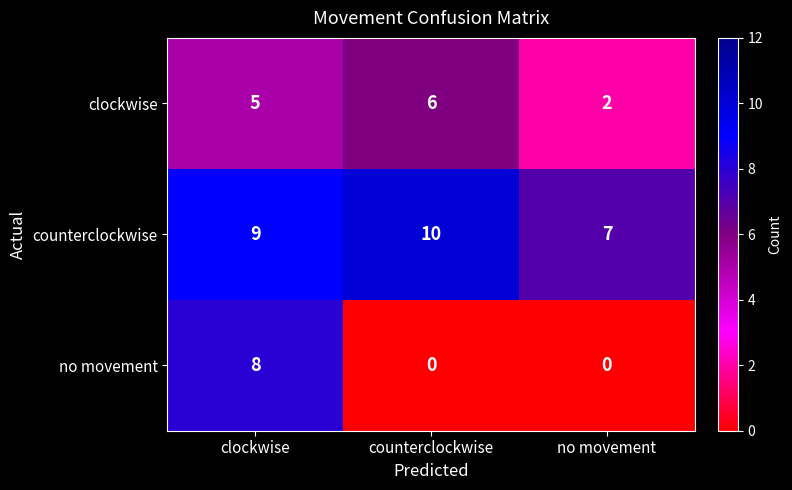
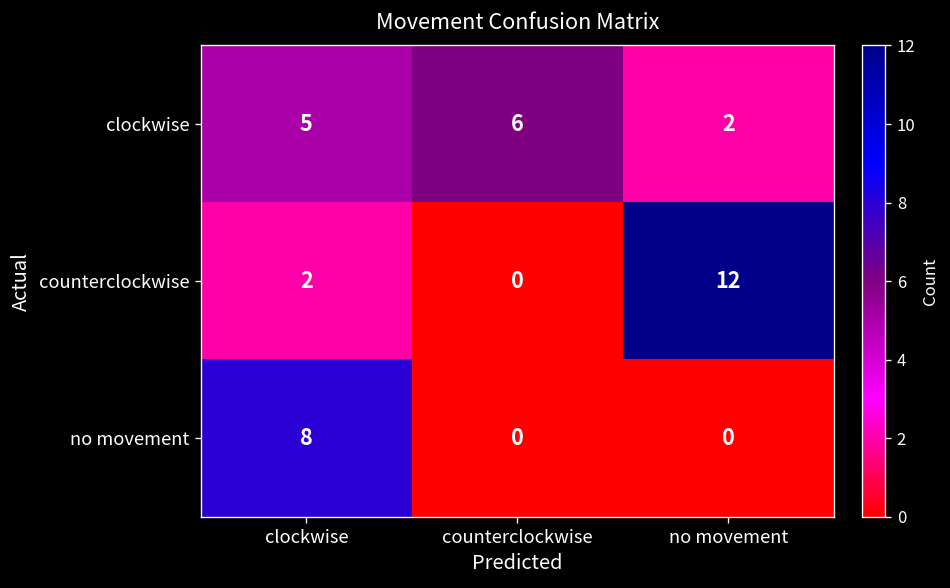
counterclockwise, clockwise: 9 -> 2
counterclockwise, counterclockwise: 10 -> 0
counterclockwise, no movement: 7 -> 12
